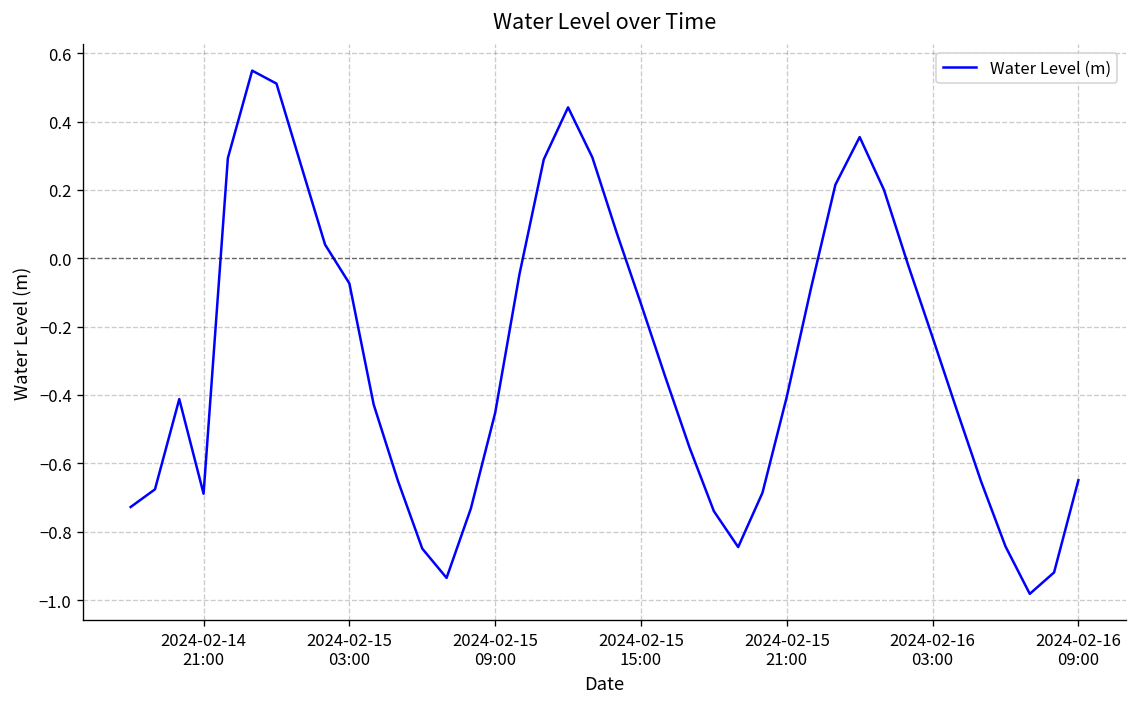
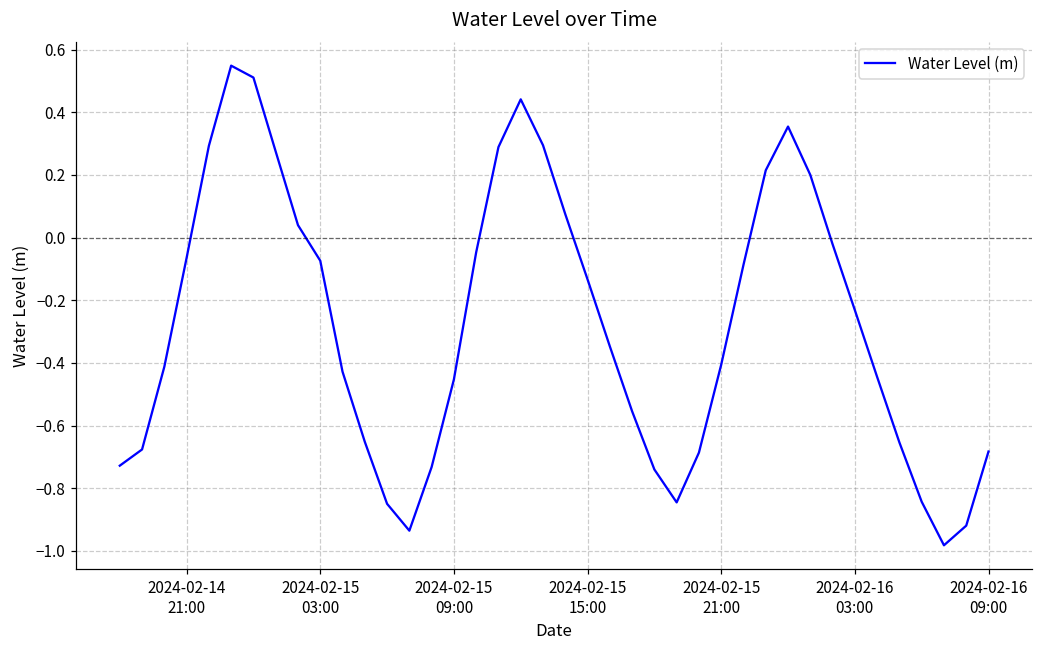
2024-02-14 21:00: -0.69 -> -0.06
2024-02-16 09:00: -0.65 -> -0.68
